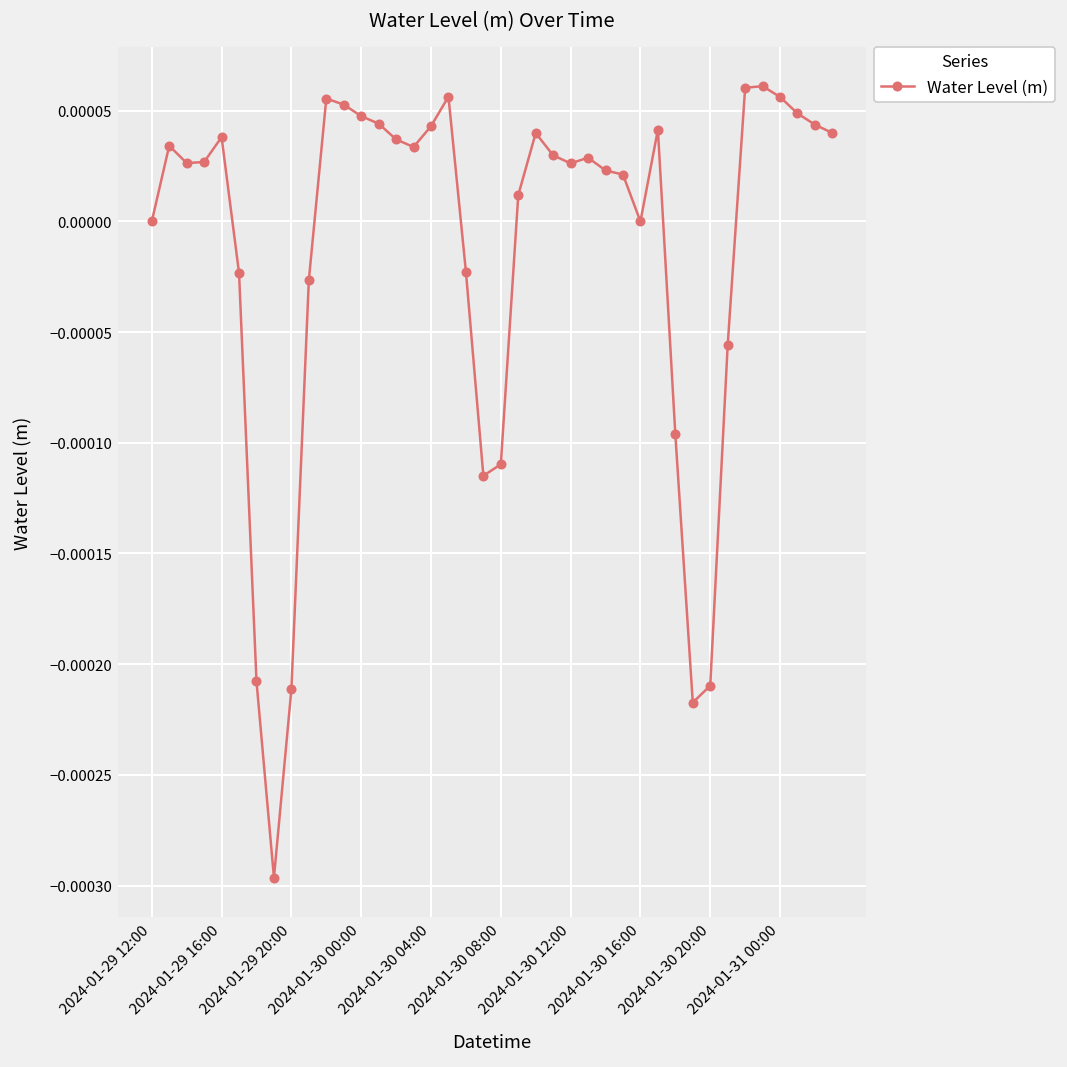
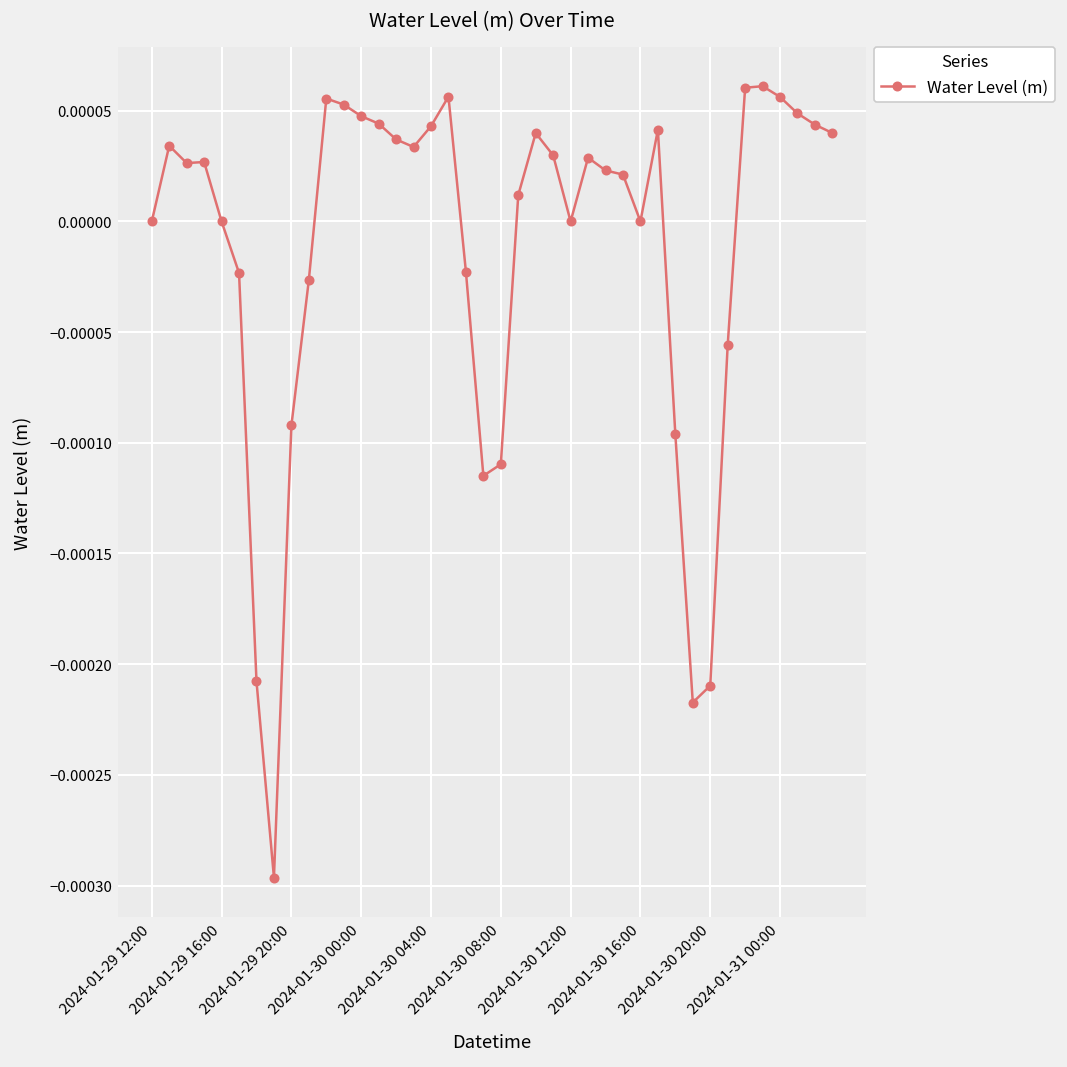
2024-01-29 16:00: 0.00004 -> 0.00000
2024-01-29 20:00: -0.000211 -> -0.000092
2024-01-30 12:00: 0.00003 -> 0.00000
